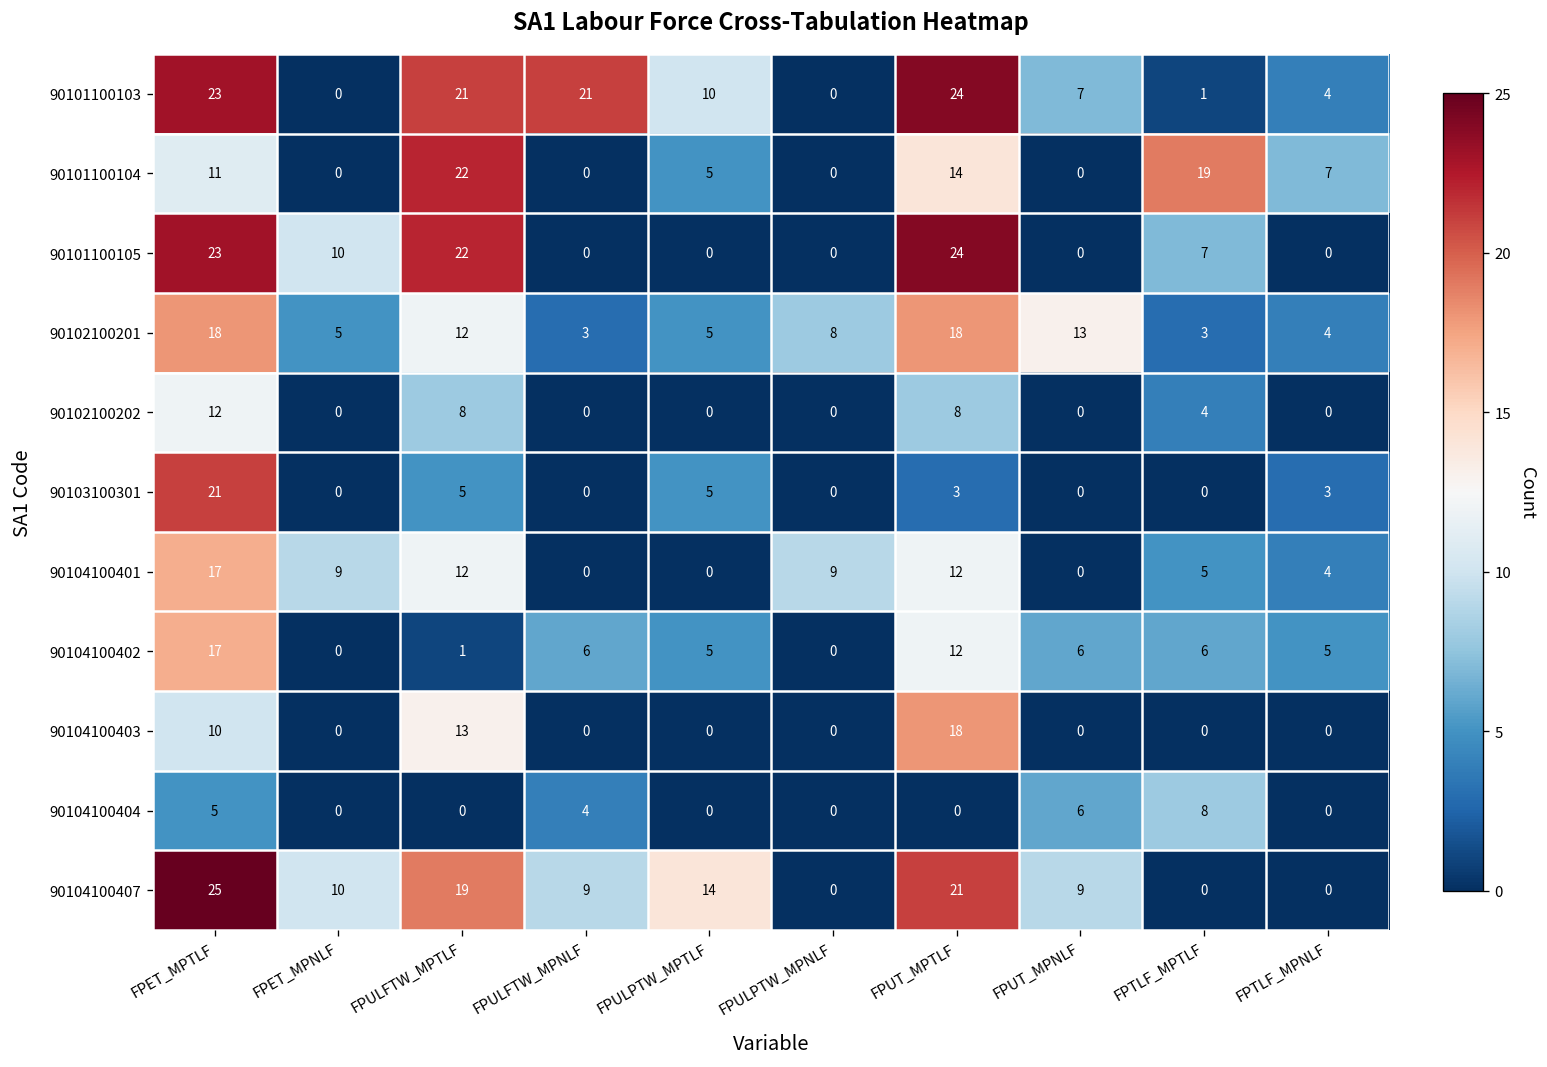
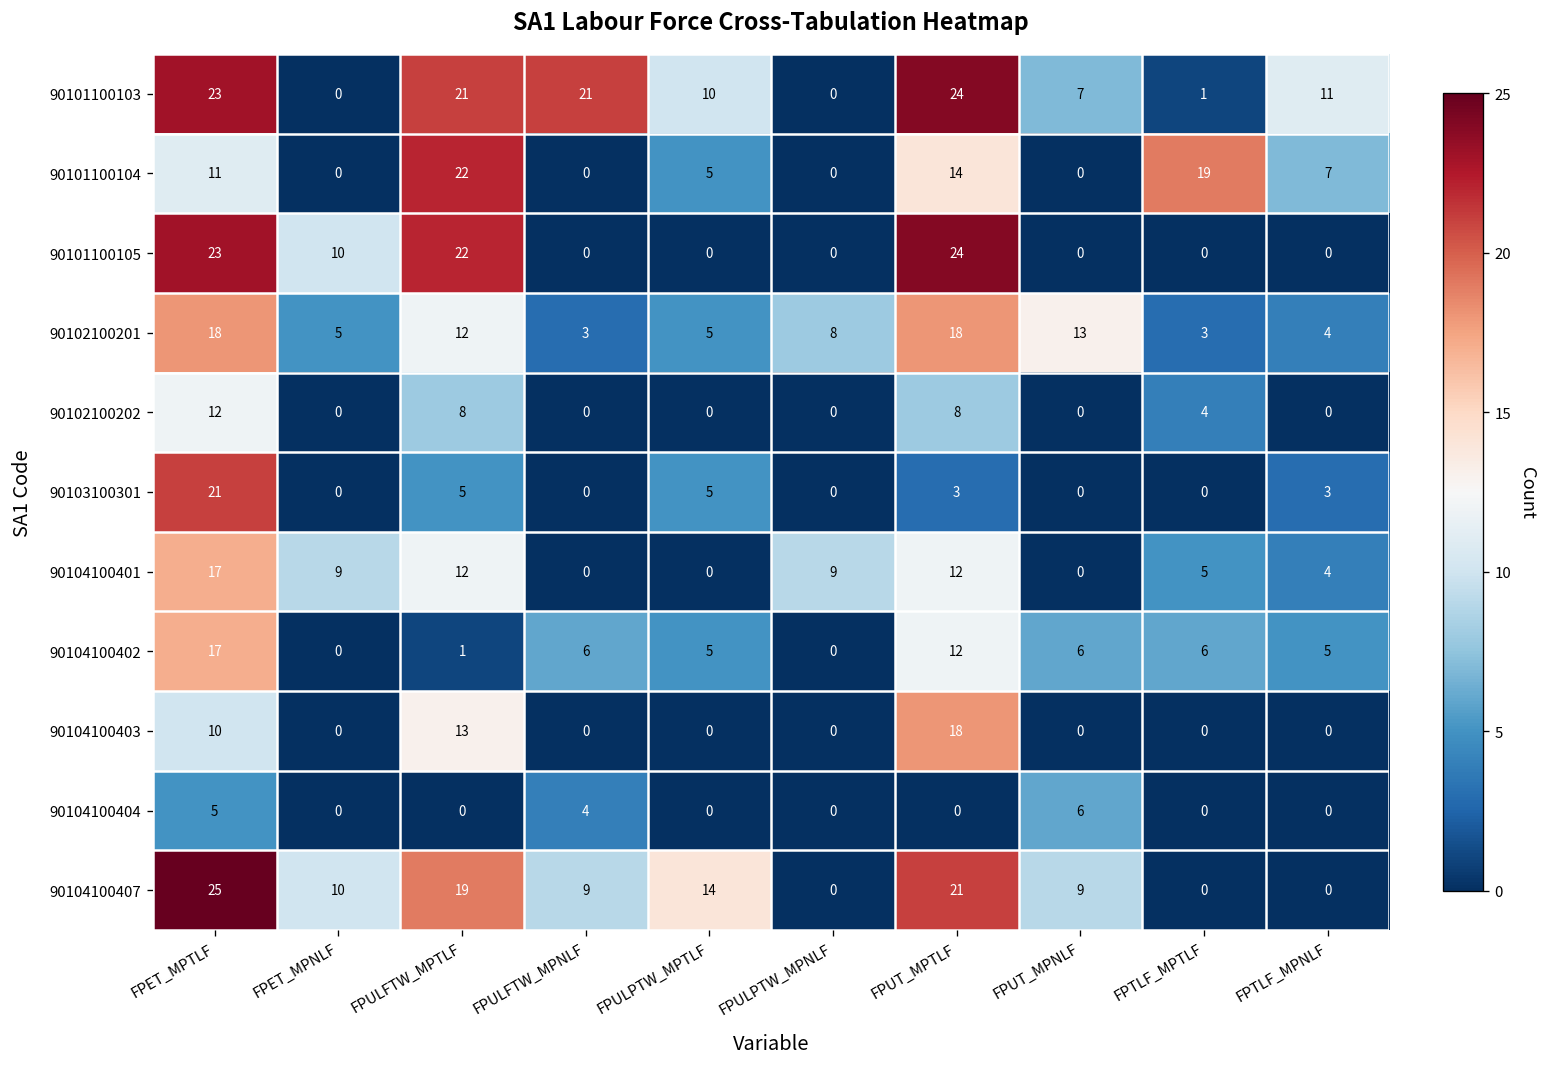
90101100103, FPTLF_MPNLF: 4 -> 11
90101100105, FPTLF_MPTLF: 7 -> 0
90104100404, FPTLF_MPTLF: 8 -> 0
